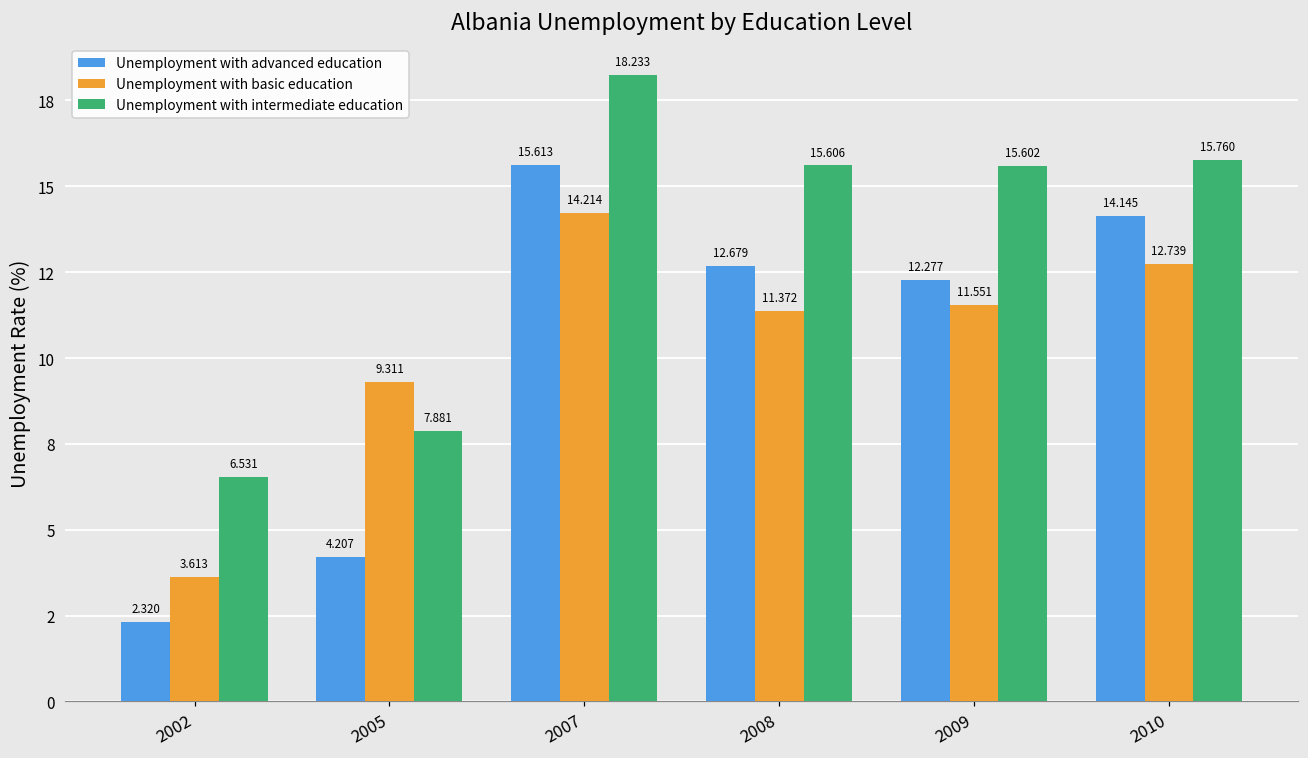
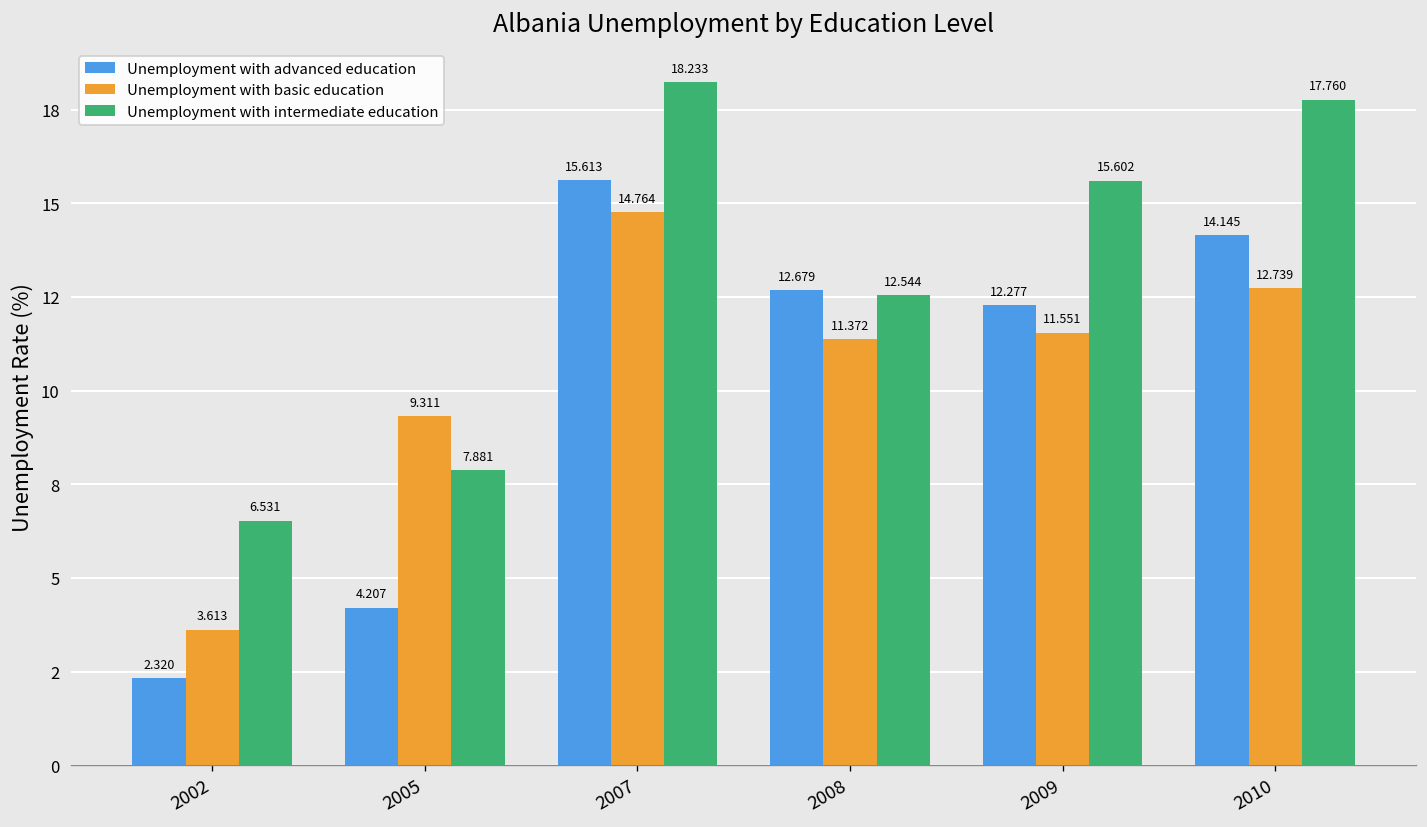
Unemployment with basic education, 2007: 14.214 -> 14.764
Unemployment with intermediate education, 2008: 15.606 -> 12.544
Unemployment with intermediate education, 2010: 15.760 -> 17.760
